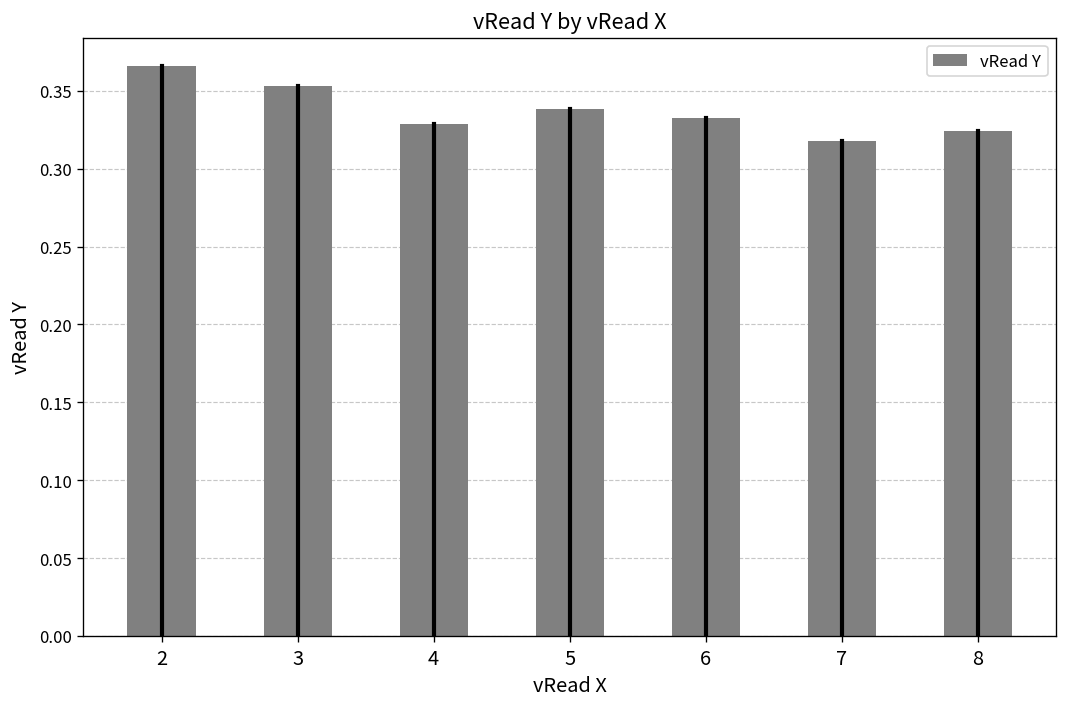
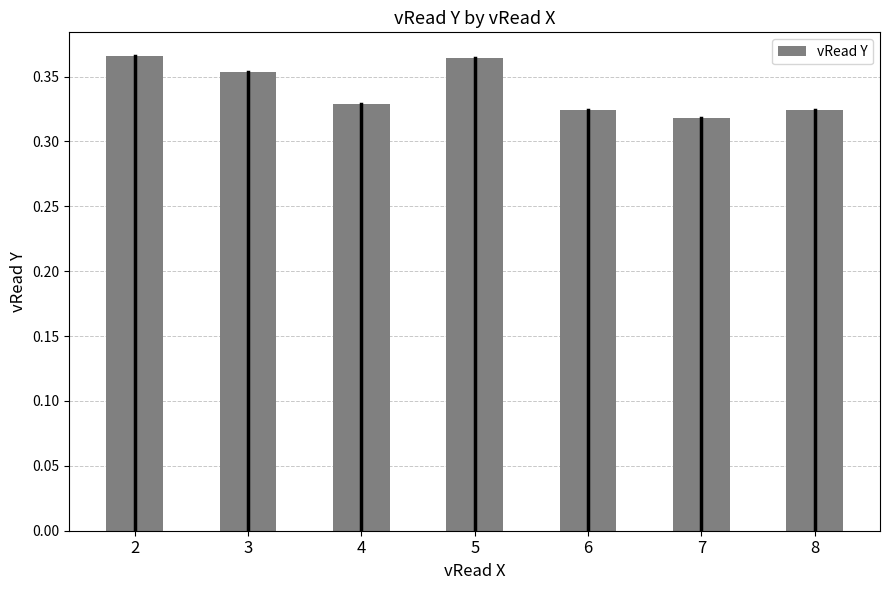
vRead Y, 5: 0.338 -> 0.364
vRead Y, 6: 0.333 -> 0.324
